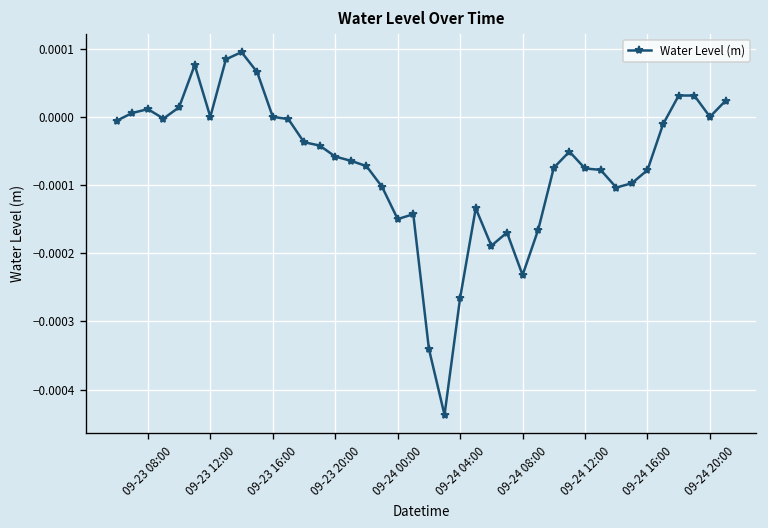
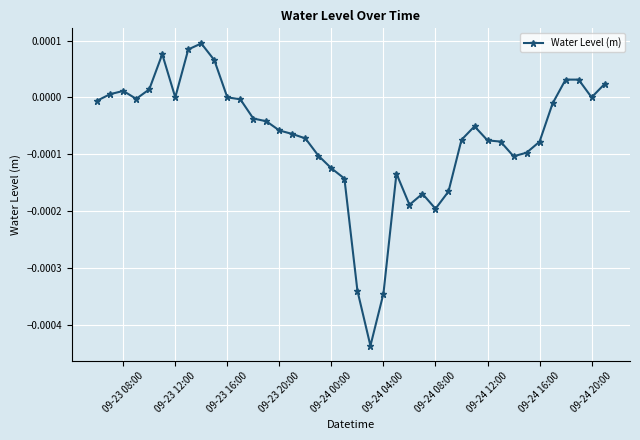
09-24 00:00: -0.00015 -> -0.00012
09-24 04:00: -0.00027 -> -0.00035
09-24 08:00: -0.00023 -> -0.00020
